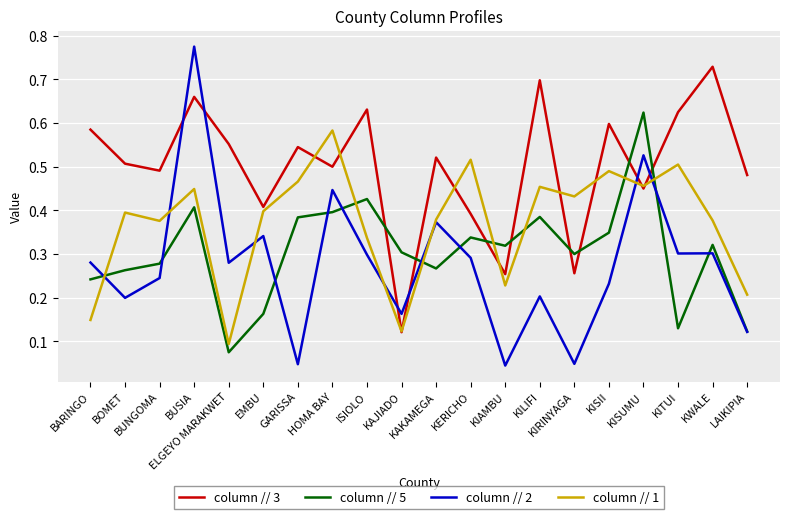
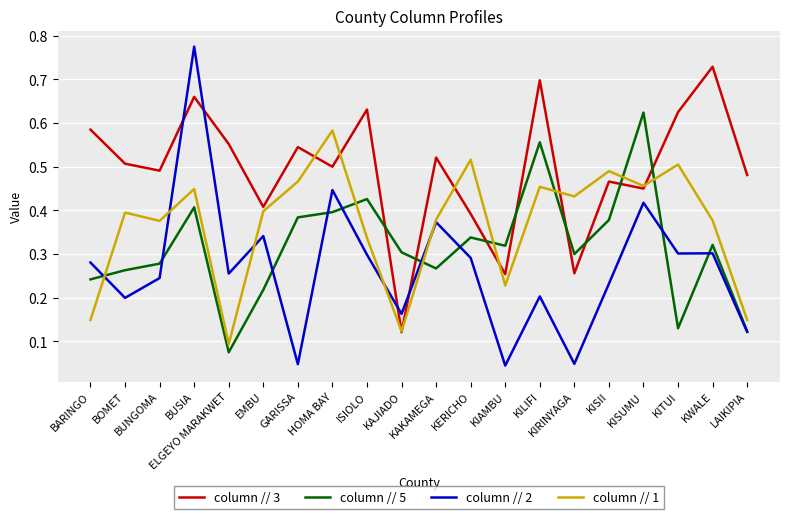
column // 2, ELGEYO MARAKWET: 0.28 -> 0.26
column // 5, EMBU: 0.16 -> 0.22
column // 5, KILIFI: 0.39 -> 0.56
column // 3, KISII: 0.60 -> 0.47
column // 5, KISII: 0.35 -> 0.38
column // 2, KISUMU: 0.53 -> 0.42
column // 1, LAIKIPIA: 0.21 -> 0.15
